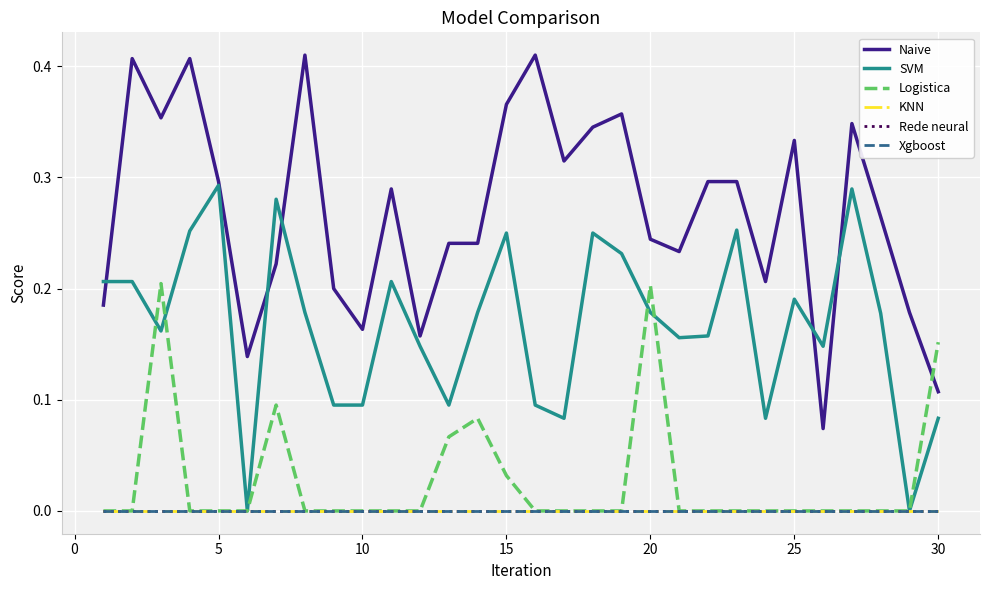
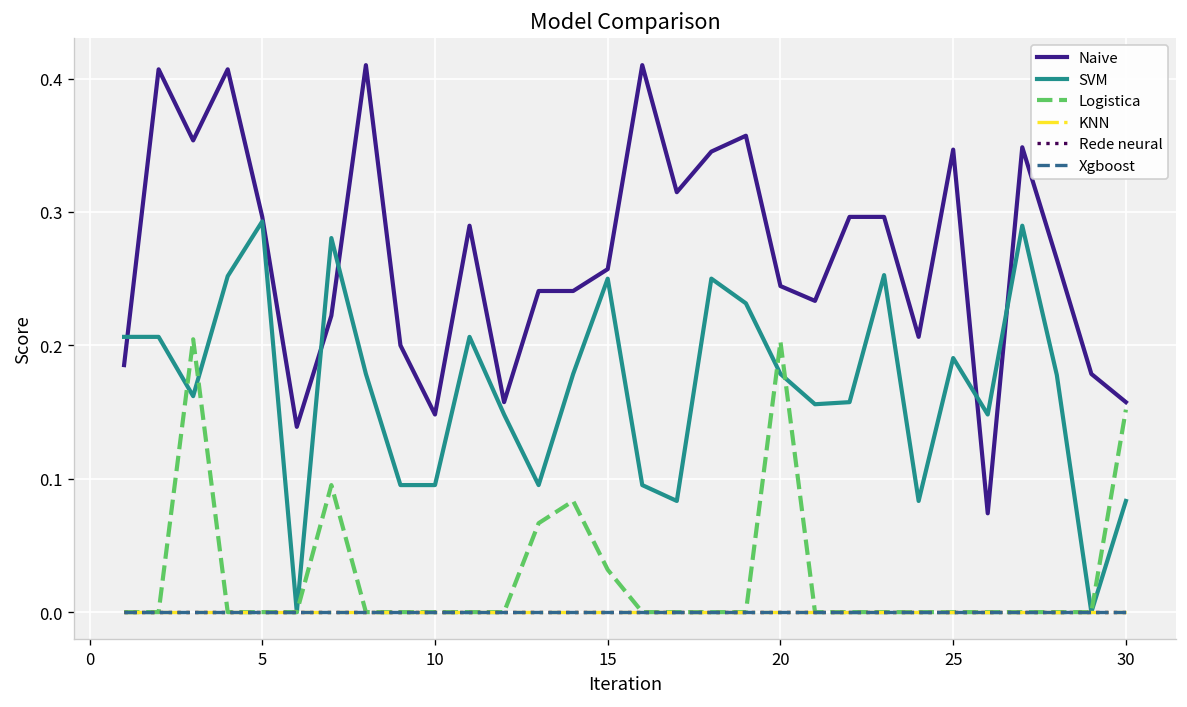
Naive, 10: 0.163 -> 0.148
Naive, 15: 0.366 -> 0.257
Naive, 25: 0.333 -> 0.347
Naive, 30: 0.107 -> 0.157
